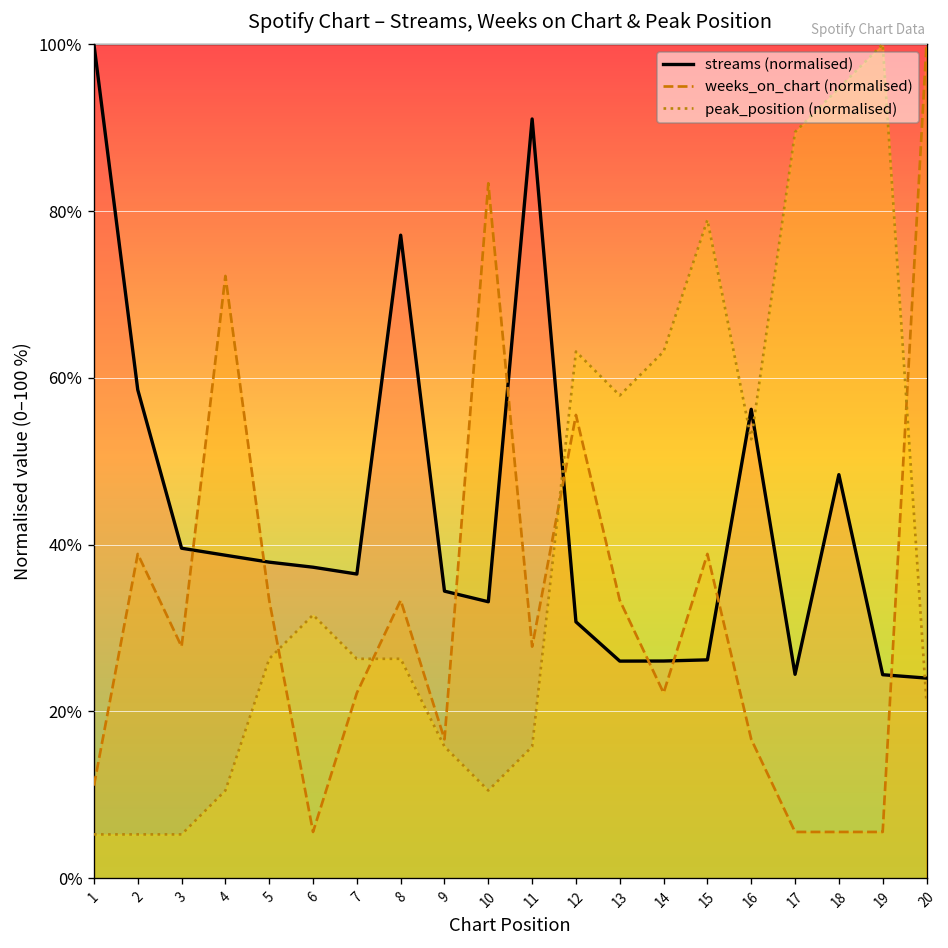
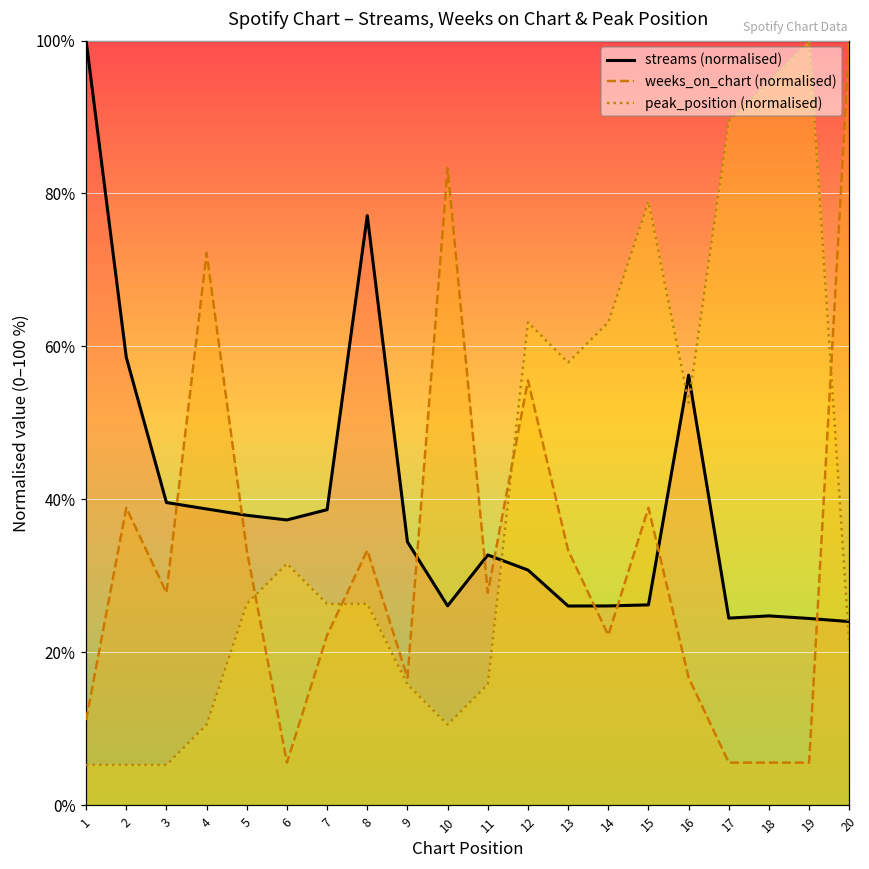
streams (normalised), 7: 36% -> 39%
streams (normalised), 10: 33% -> 26%
streams (normalised), 11: 91% -> 33%
streams (normalised), 18: 48% -> 25%
